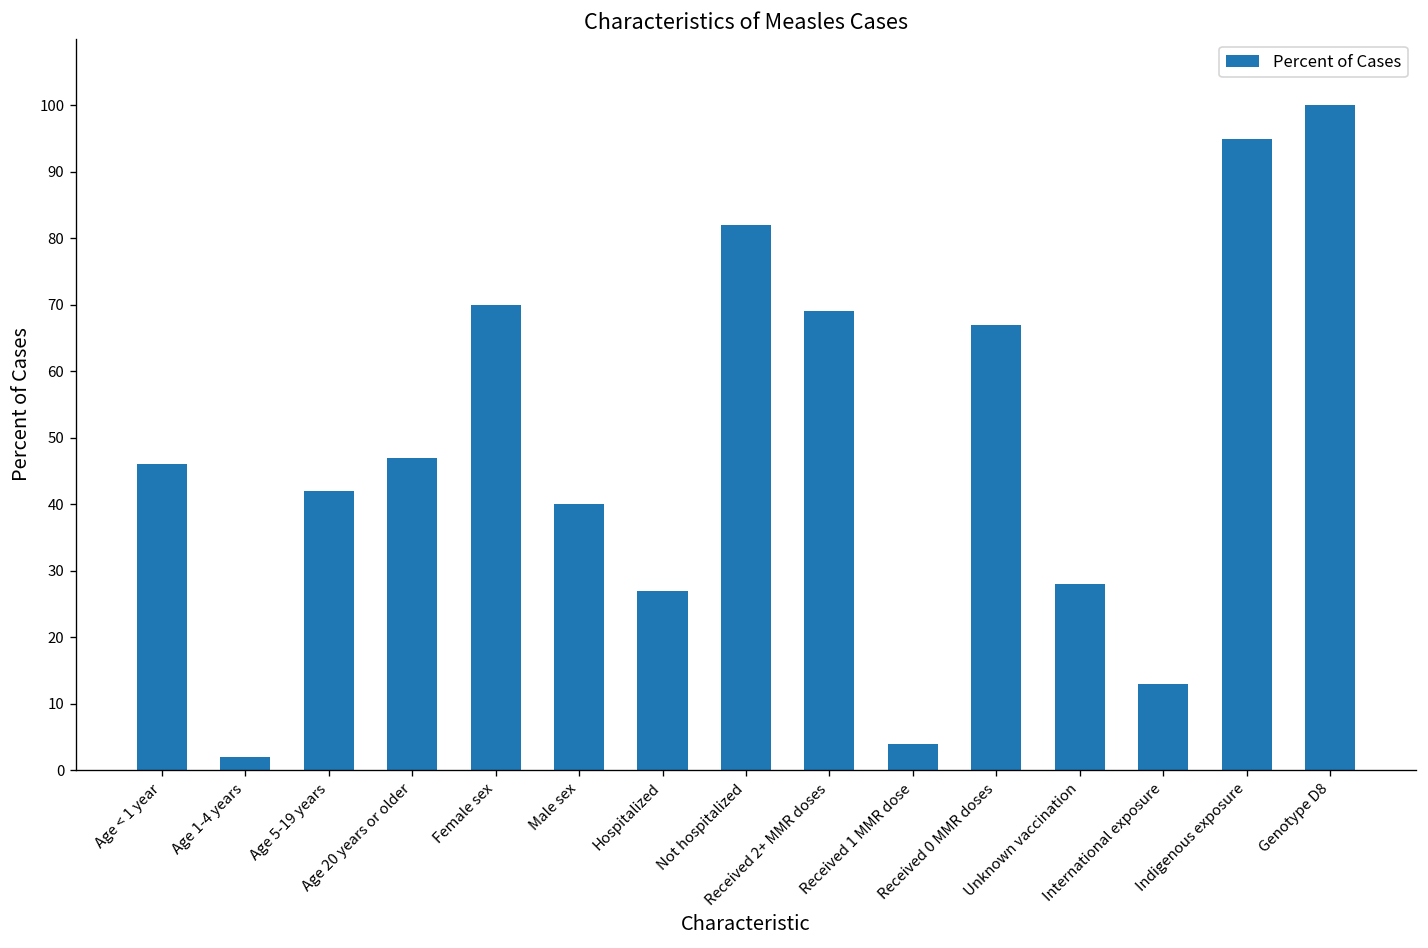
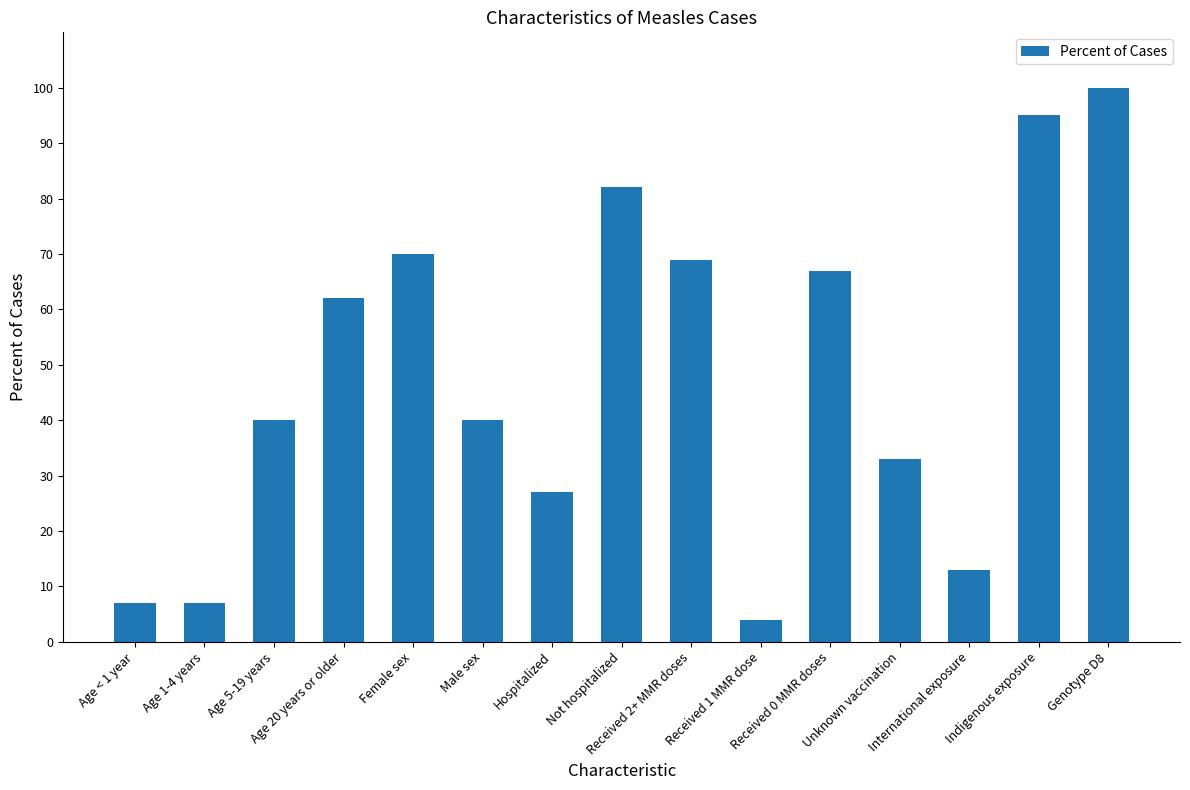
Age < 1 year: 46 -> 7
Age 1-4 years: 2 -> 7
Age 5-19 years: 42 -> 40
Age 20 years or older: 47 -> 62
Unknown vaccination: 28 -> 33
